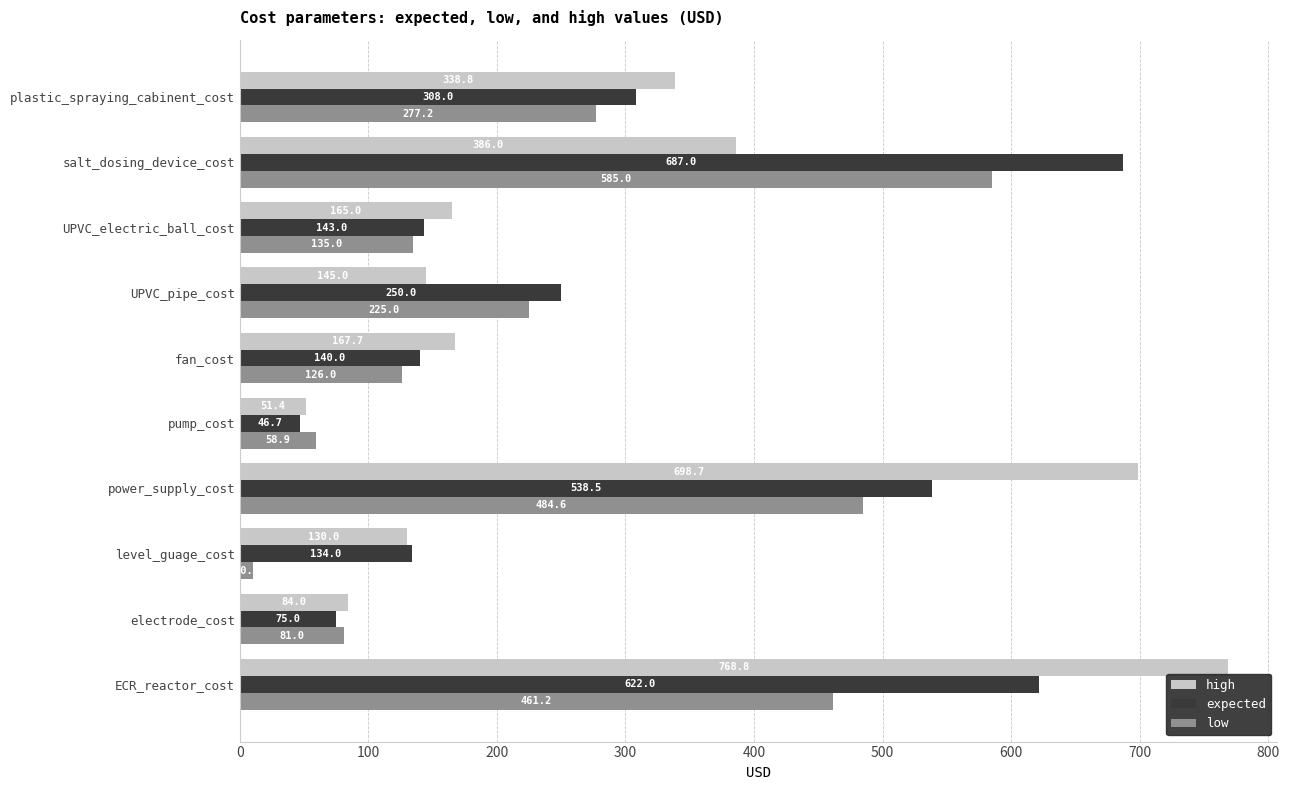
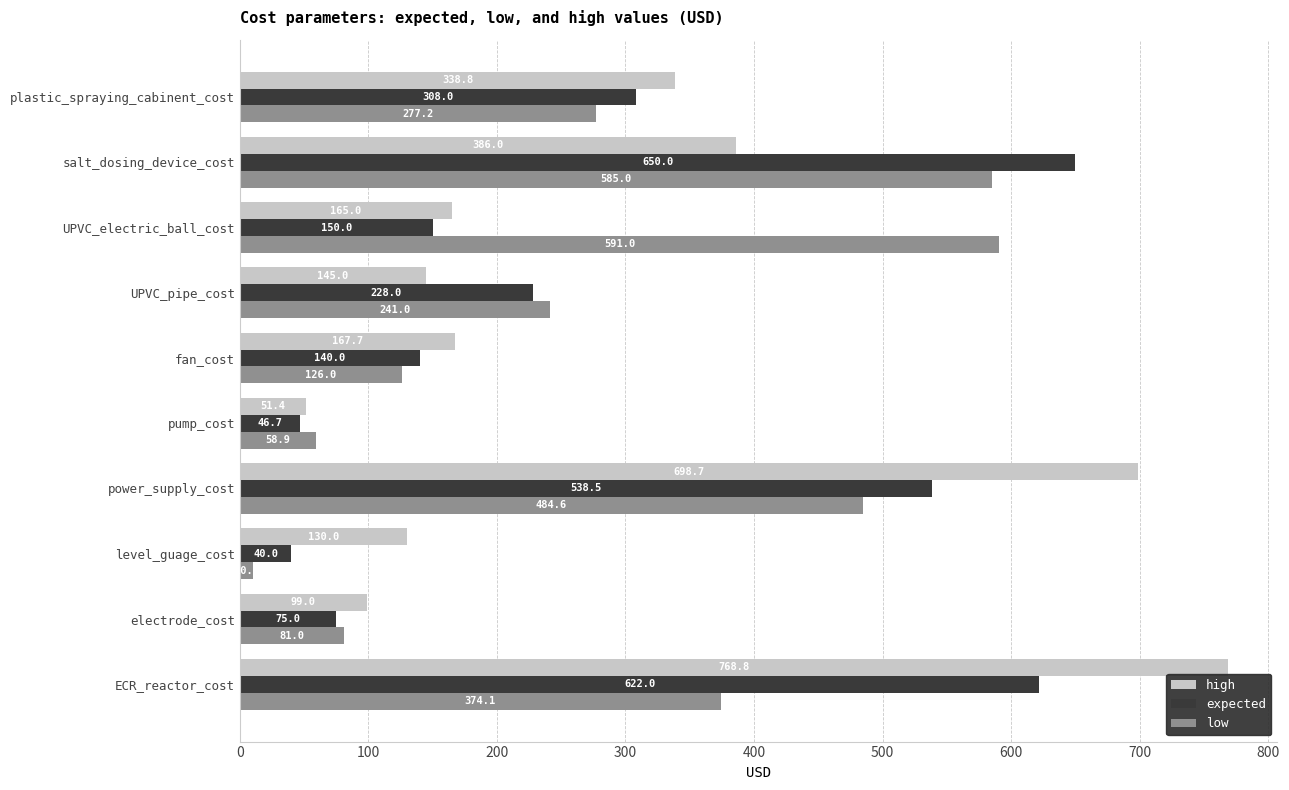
expected, salt_dosing_device_cost: 687.0 -> 650.0
expected, UPVC_electric_ball_cost: 143.0 -> 150.0
low, UPVC_electric_ball_cost: 135.0 -> 591.0
expected, UPVC_pipe_cost: 250.0 -> 228.0
low, UPVC_pipe_cost: 225.0 -> 241.0
expected, level_guage_cost: 134.0 -> 40.0
high, electrode_cost: 84.0 -> 99.0
low, ECR_reactor_cost: 461.2 -> 374.1
